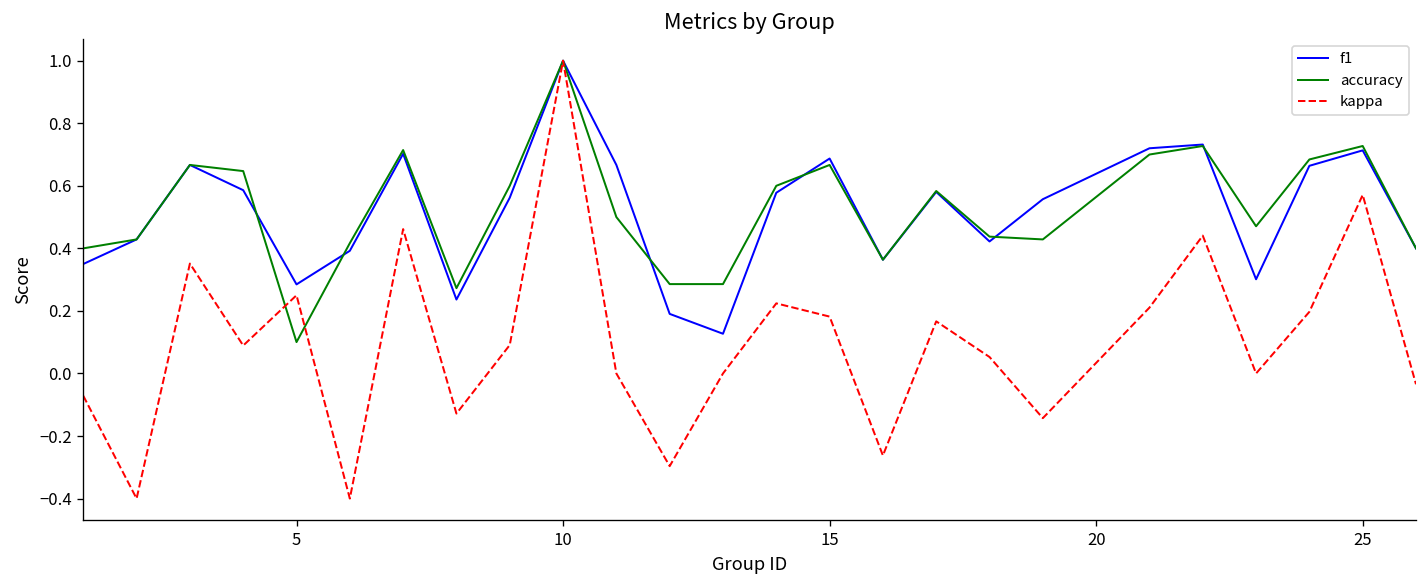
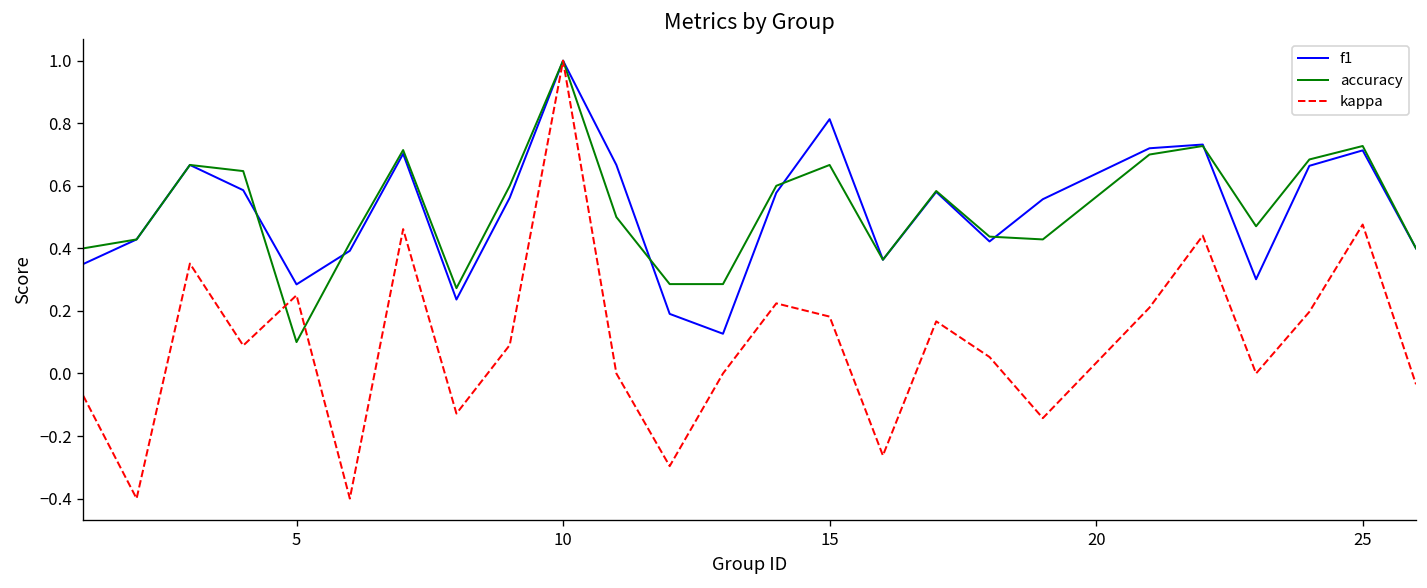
f1, 15: 0.69 -> 0.81
kappa, 25: 0.57 -> 0.48
